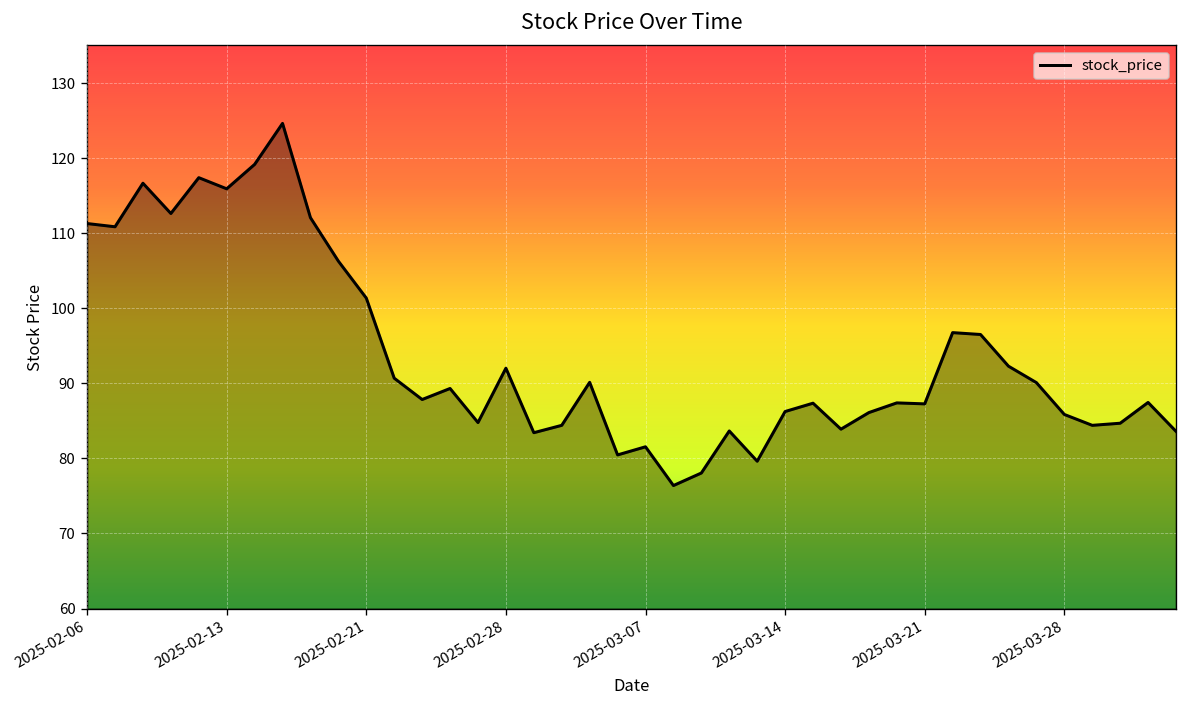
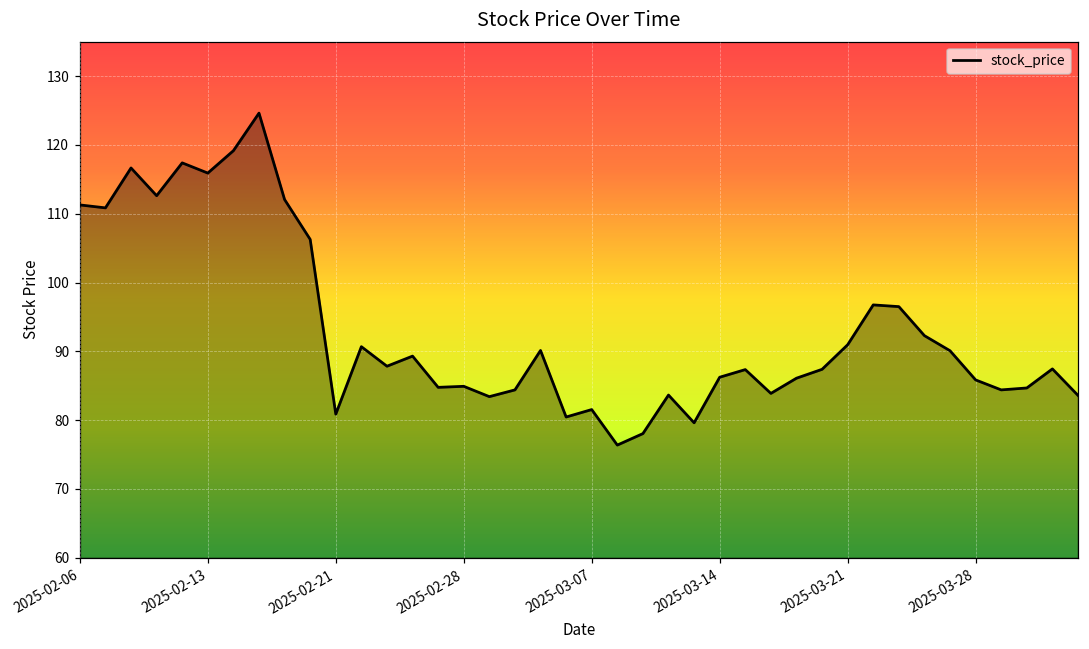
2025-02-21: 101 -> 81
2025-02-28: 92 -> 85
2025-03-21: 87 -> 91
